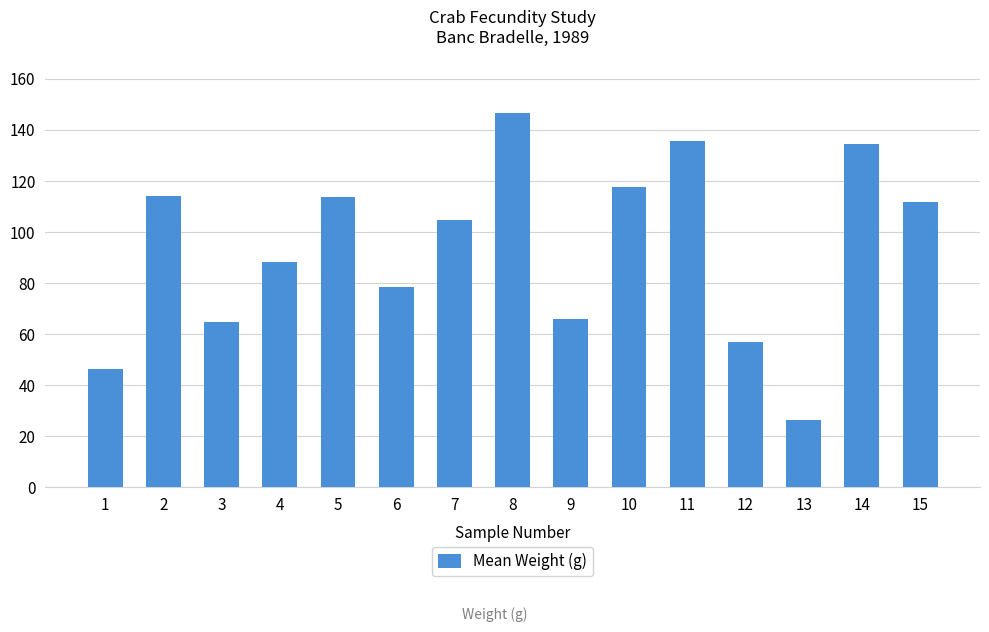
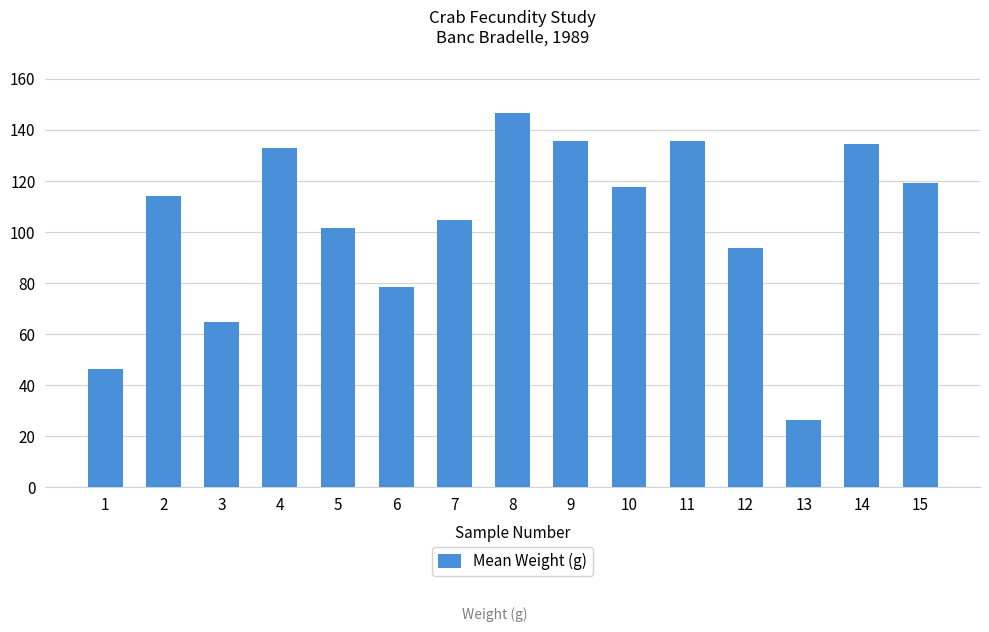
4: 88 -> 133
5: 114 -> 101
9: 66 -> 136
12: 57 -> 94
15: 112 -> 119
